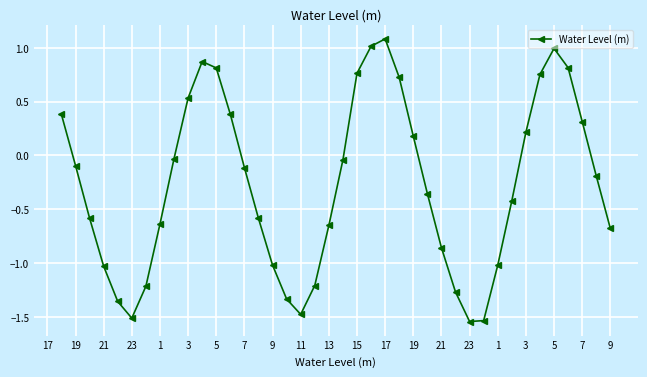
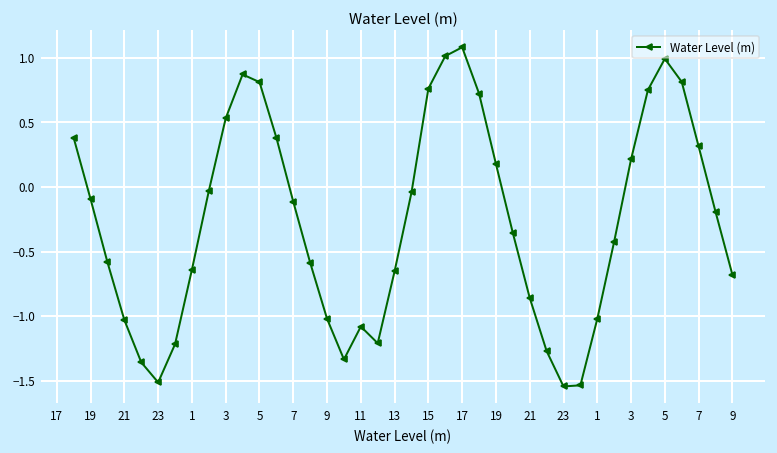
11: -1.48 -> -1.08
